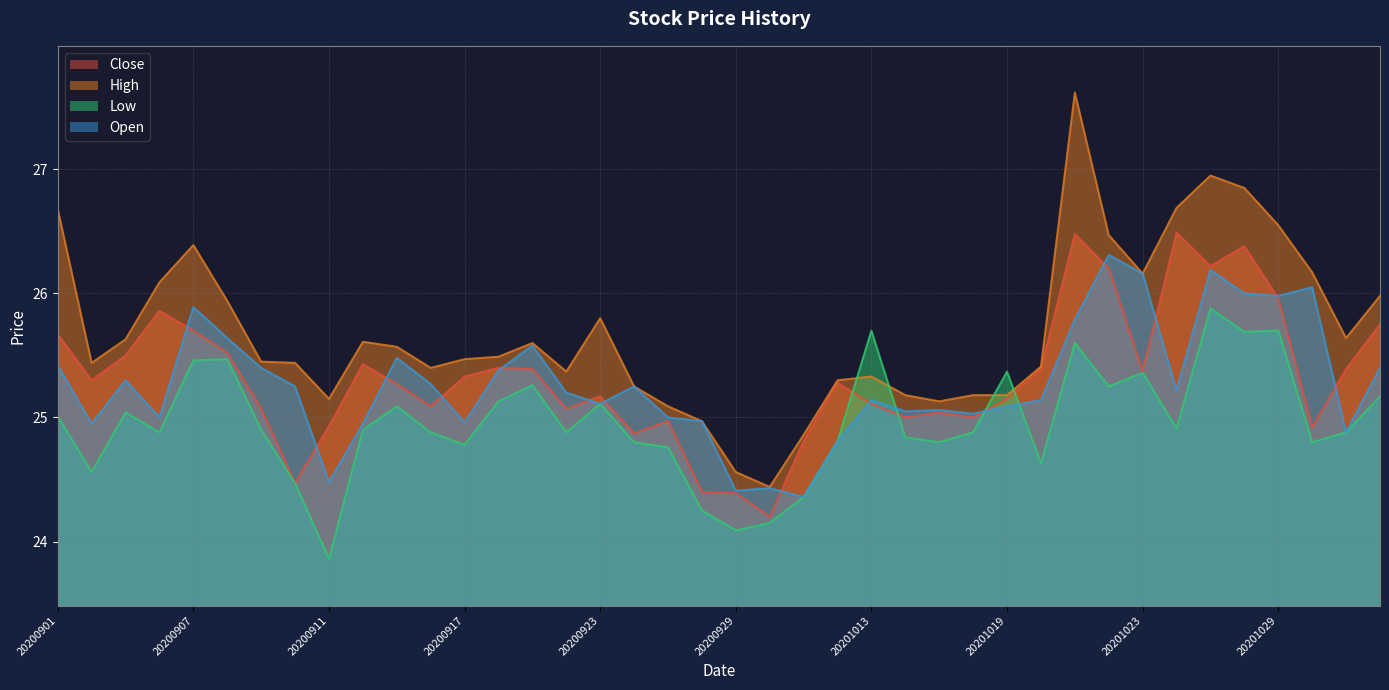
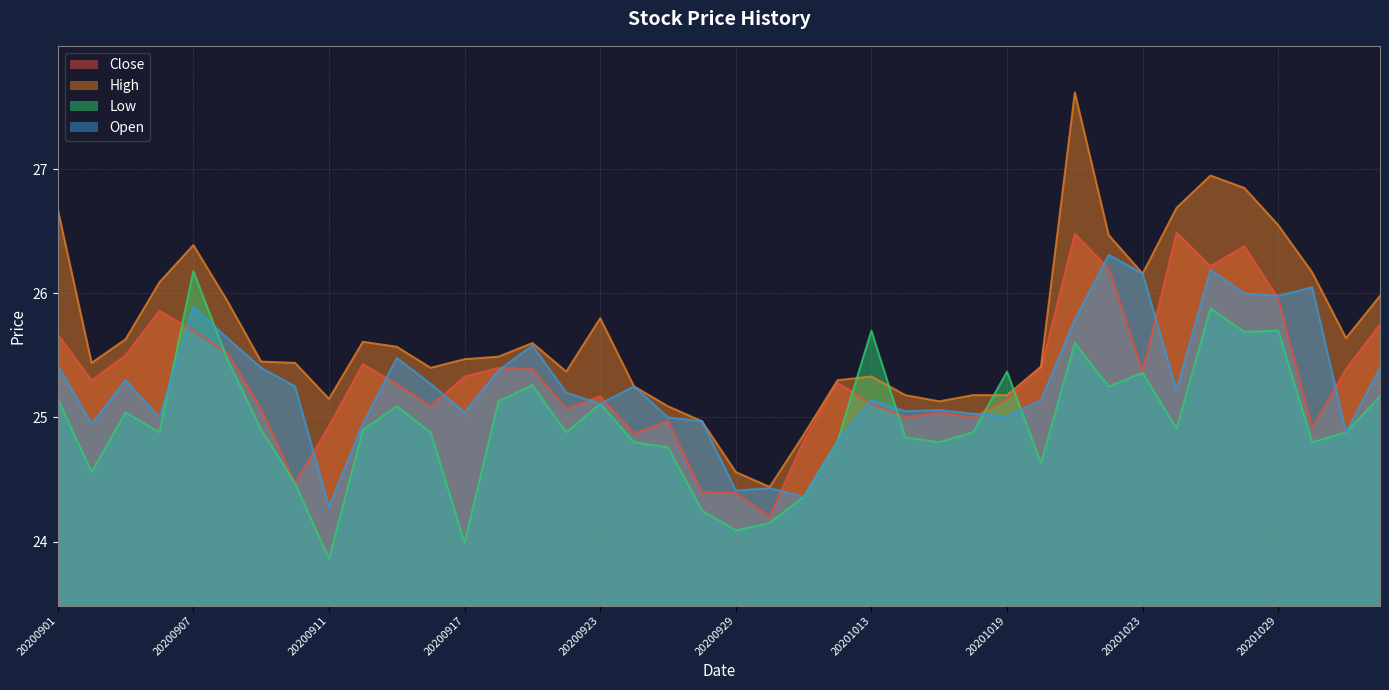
Low, 20200901: 25.01 -> 25.15
Low, 20200907: 25.46 -> 26.18
Open, 20200911: 24.48 -> 24.28
Low, 20200917: 24.78 -> 23.99
Open, 20200917: 24.96 -> 25.04
Open, 20201019: 25.09 -> 25.01
